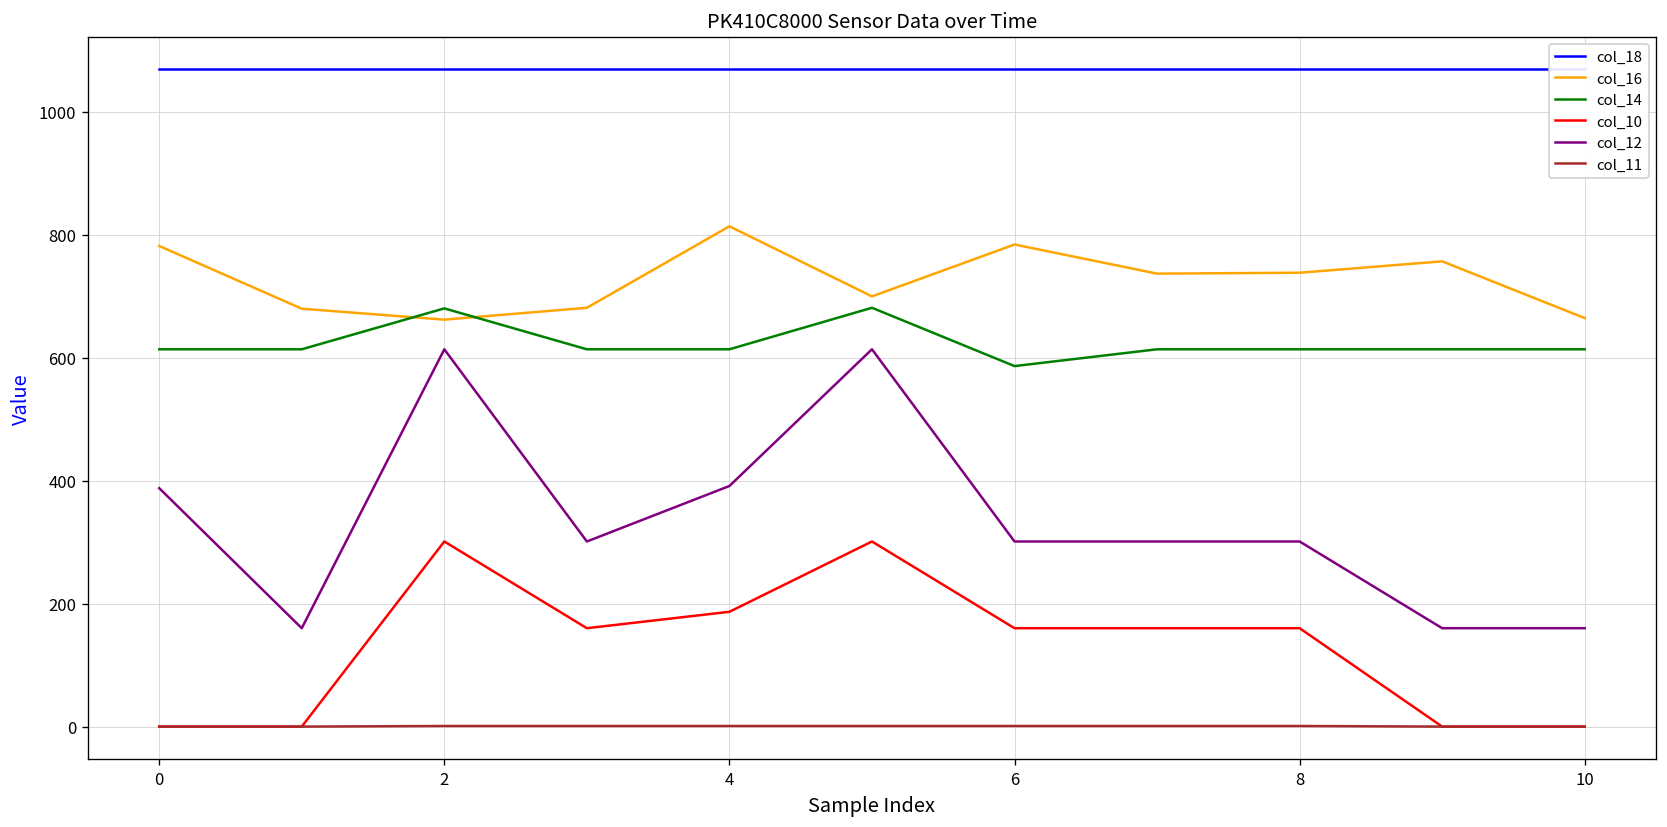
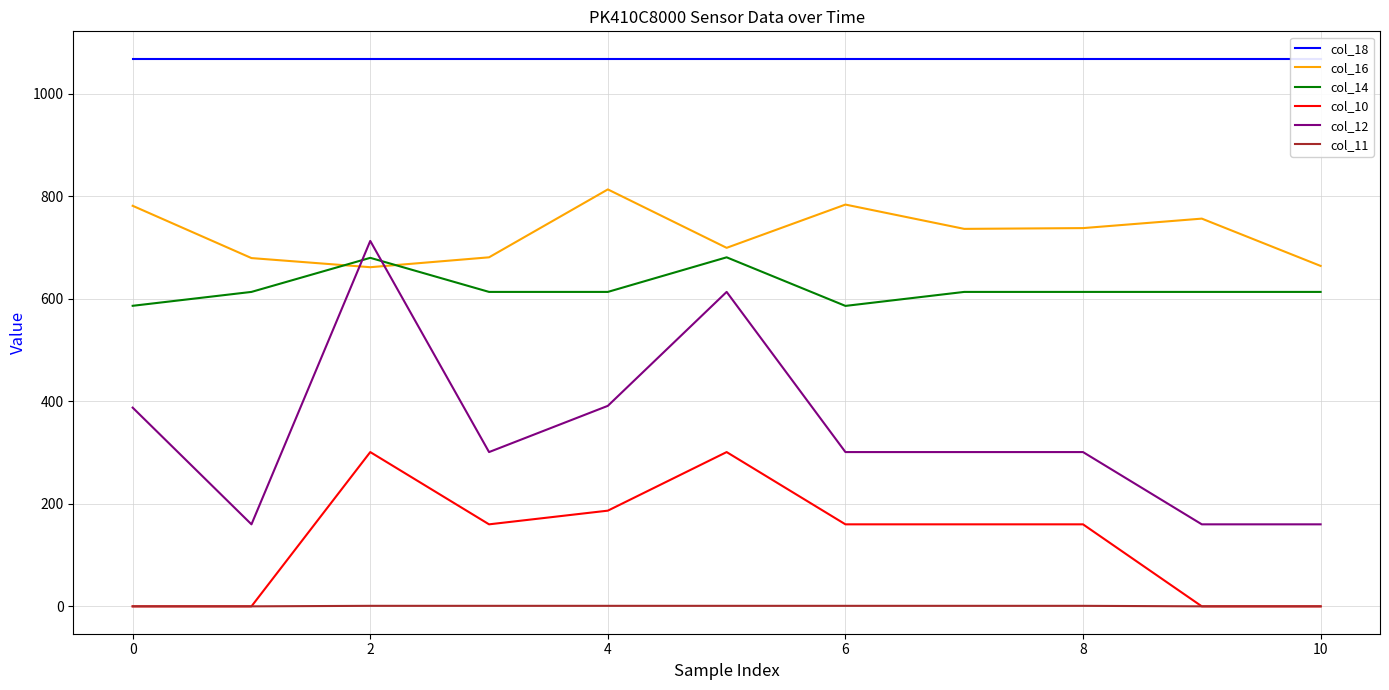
col_14, 0: 610 -> 590
col_12, 2: 610 -> 710
